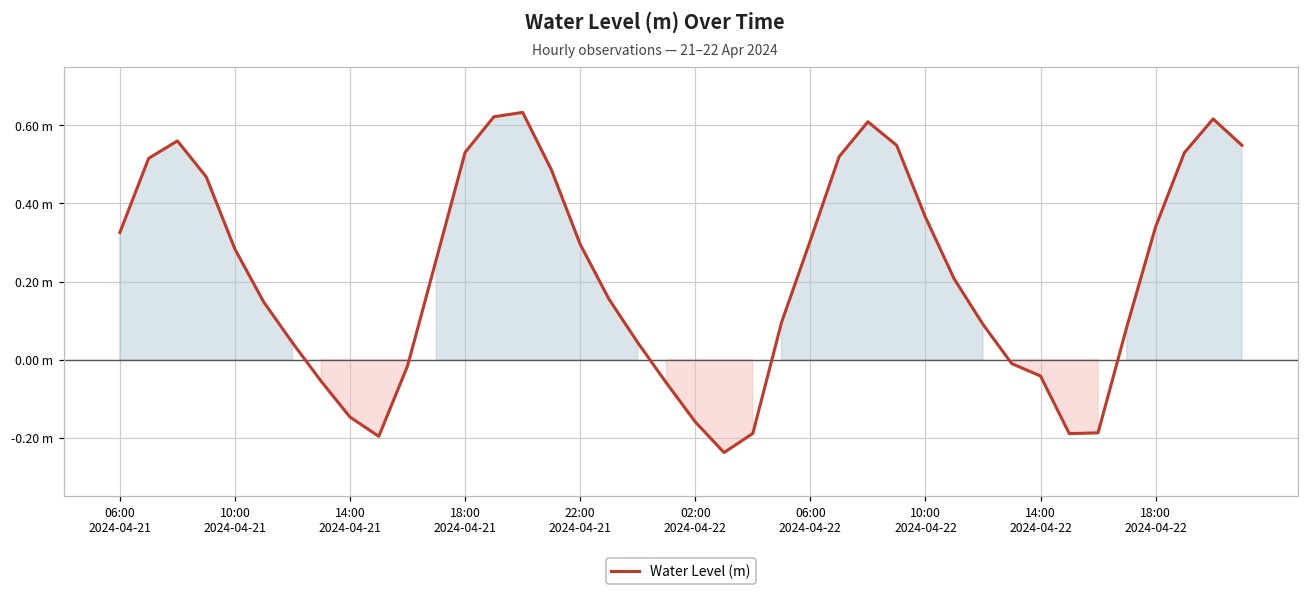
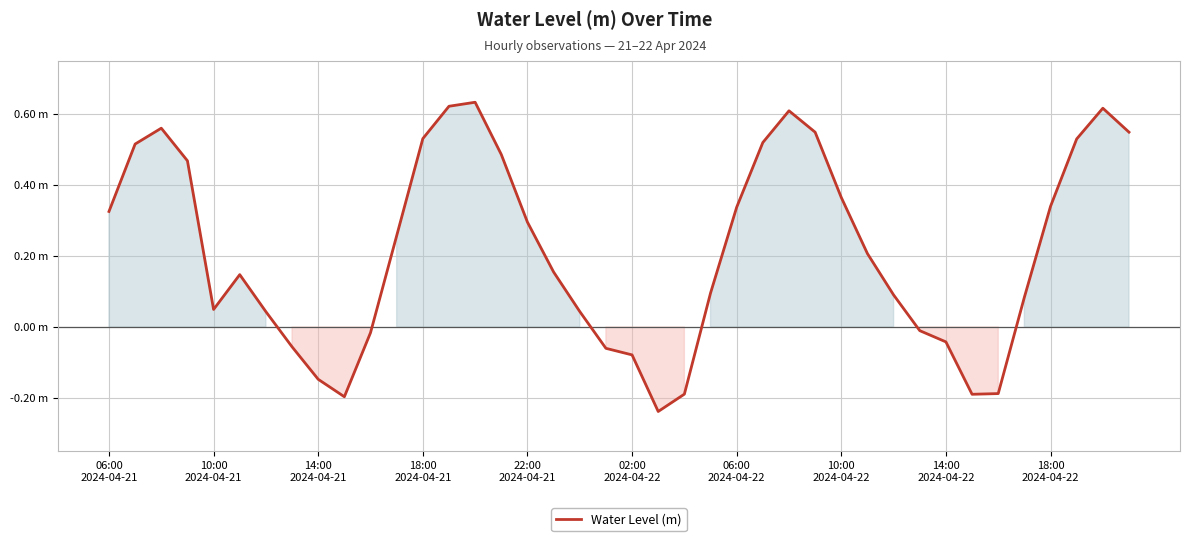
10:00 2024-04-21: 0.28 m -> 0.05 m
02:00 2024-04-22: -0.16 m -> -0.08 m
06:00 2024-04-22: 0.31 m -> 0.34 m
